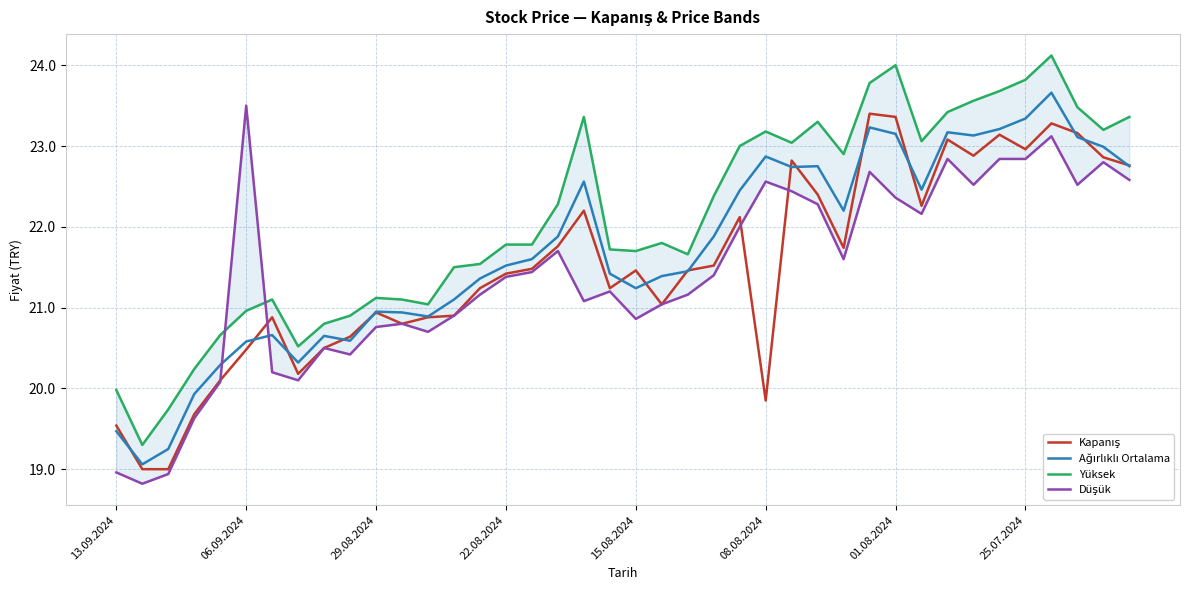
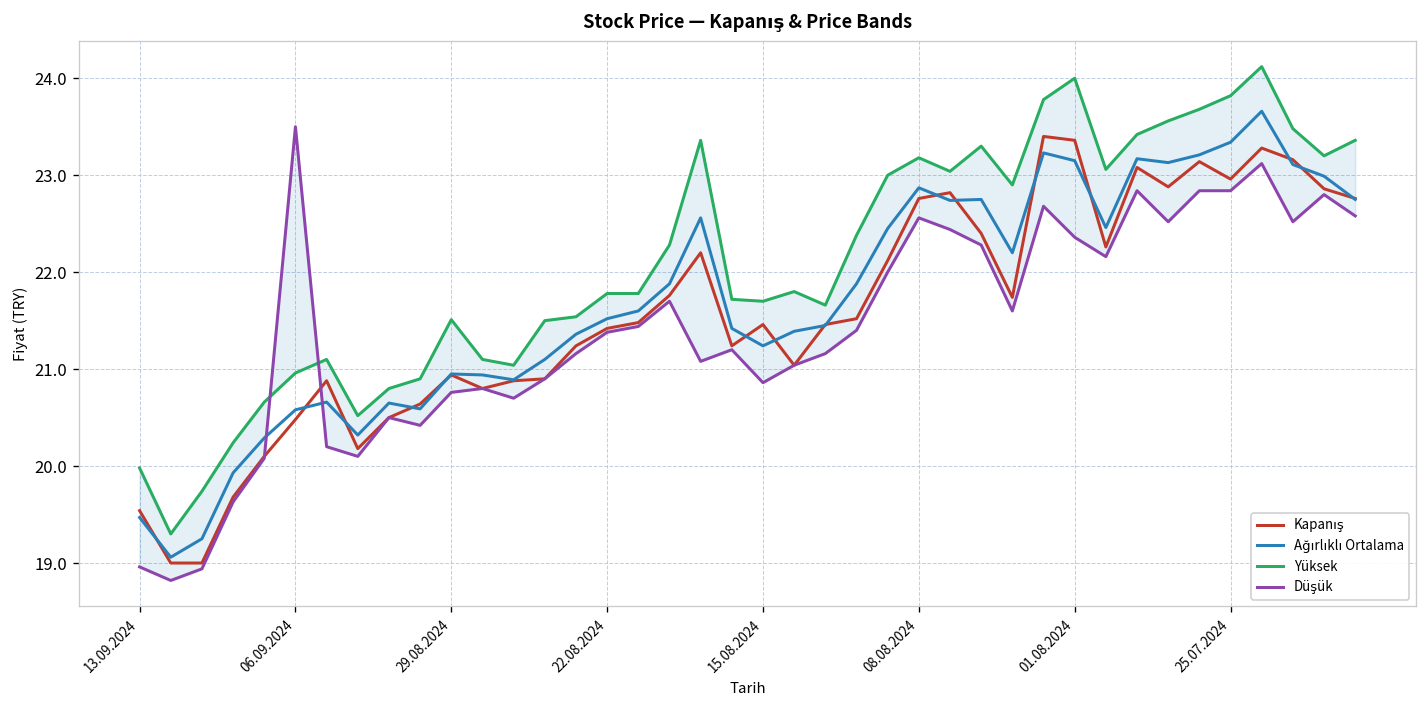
Yüksek, 29.08.2024: 21.1 -> 21.5
Kapanış, 08.08.2024: 19.9 -> 22.8
